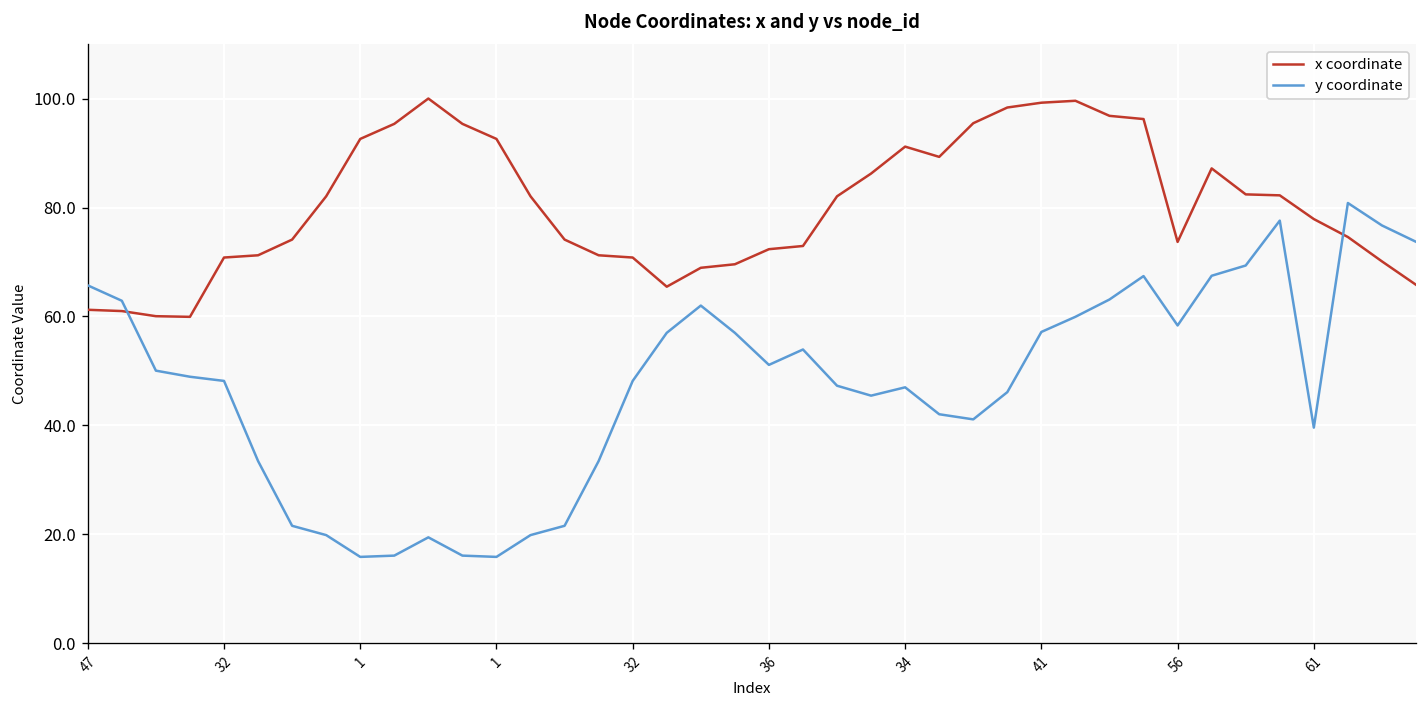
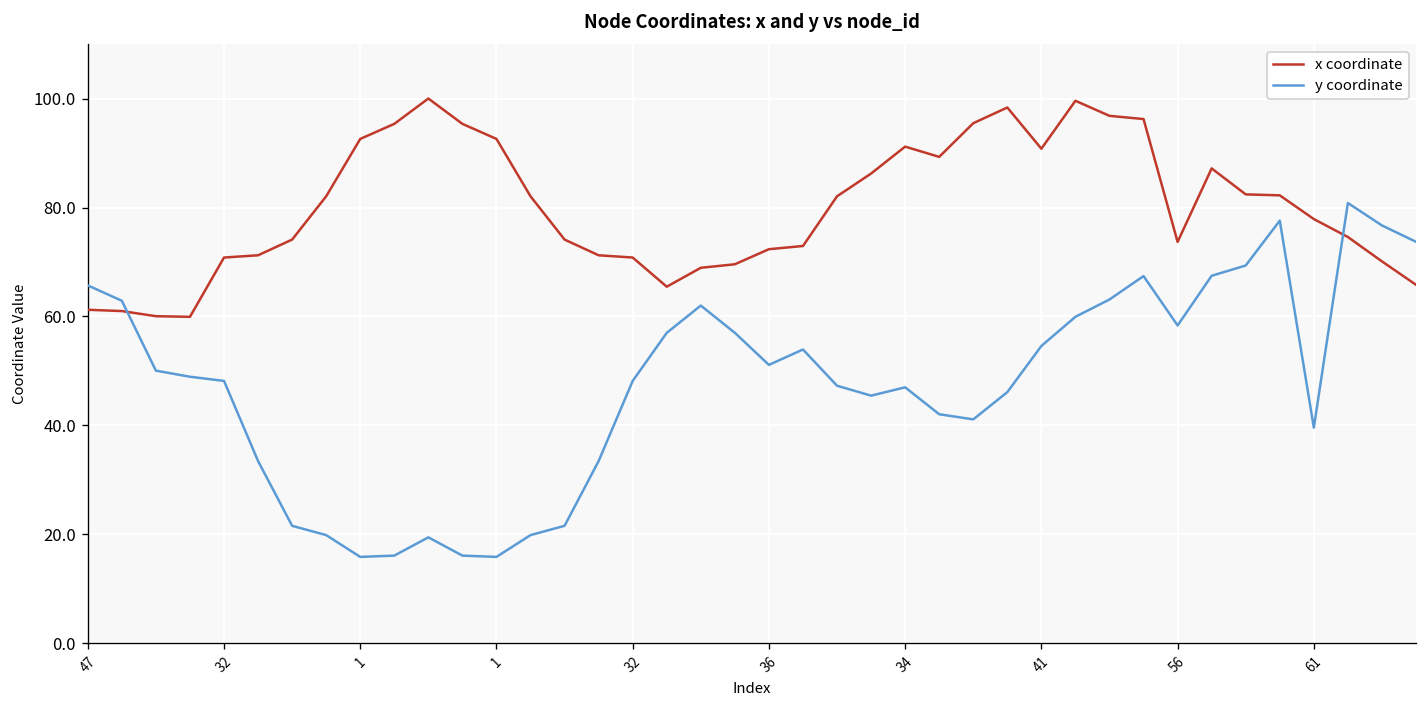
x coordinate, 41: 99 -> 91
y coordinate, 41: 57 -> 55
